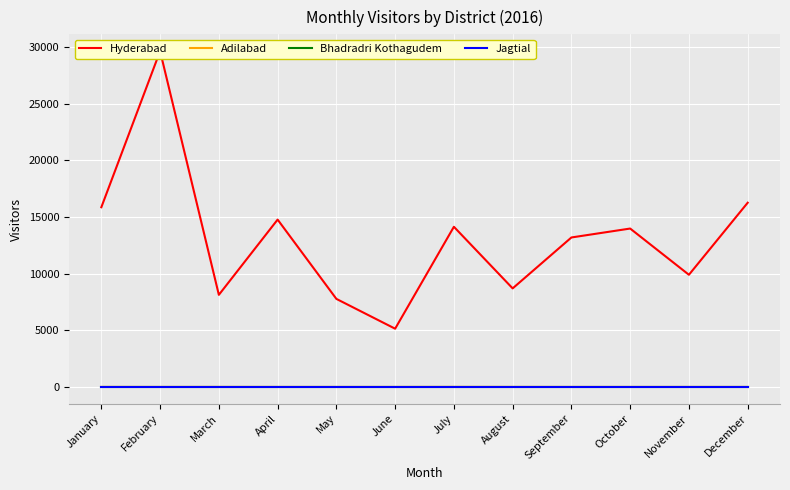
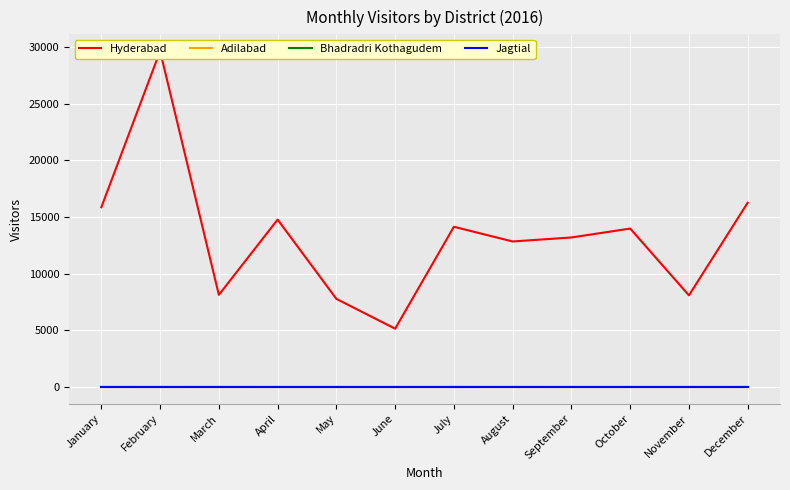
Hyderabad, August: 8700 -> 12800
Hyderabad, November: 9900 -> 8100
